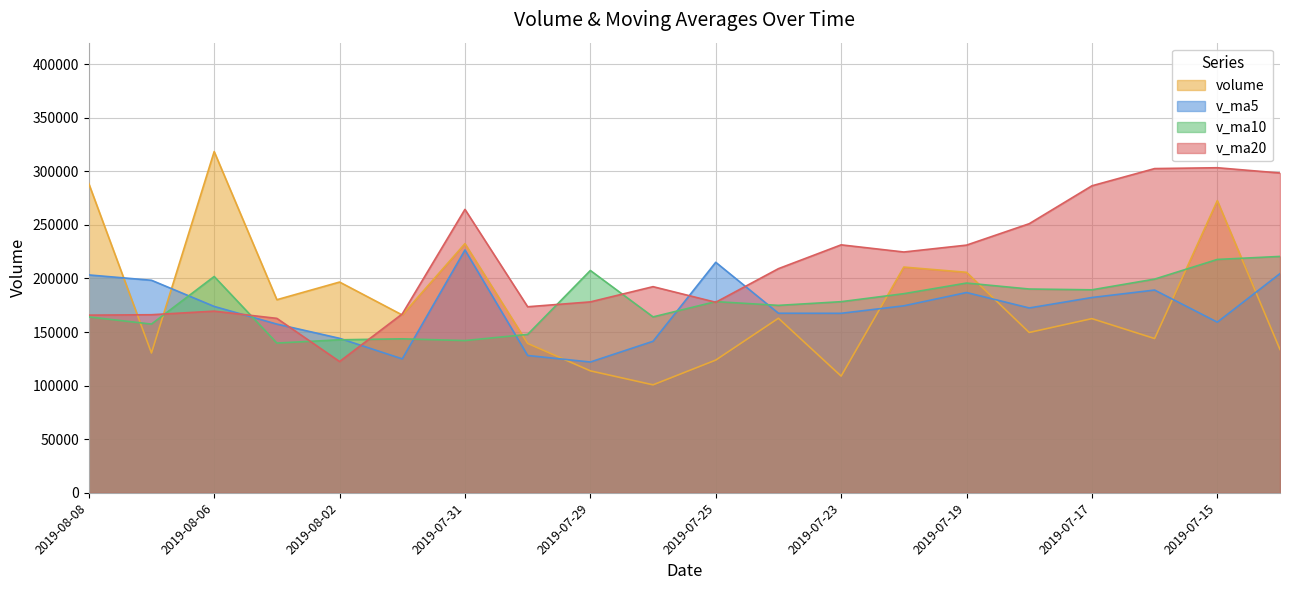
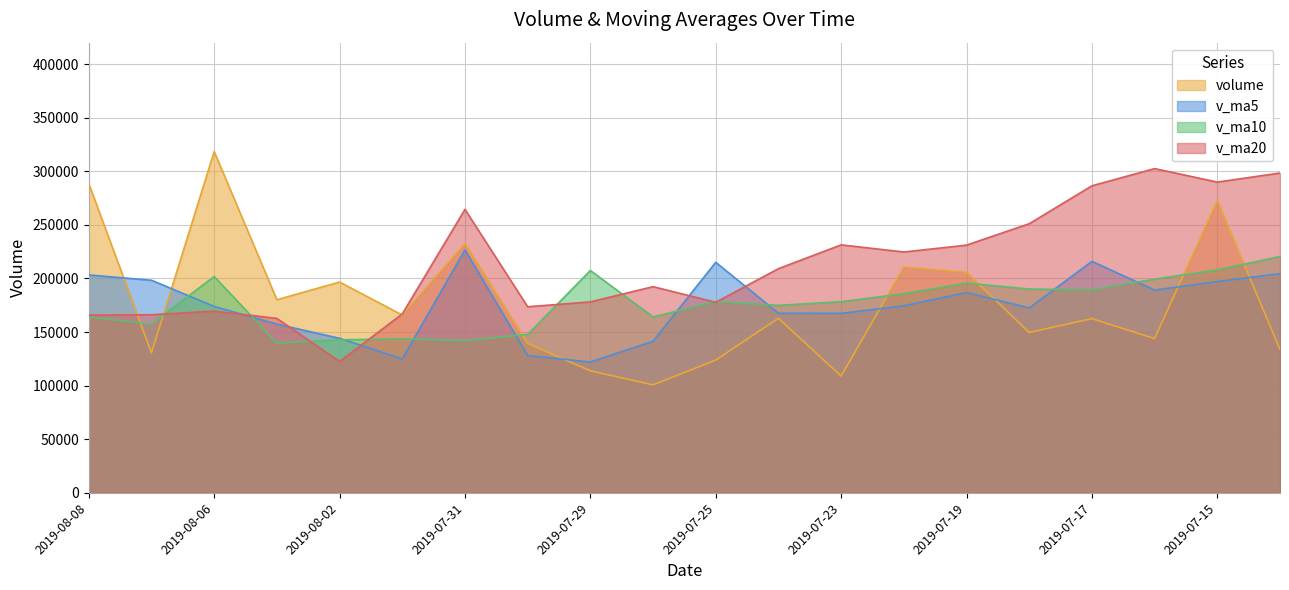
v_ma5, 2019-07-17: 182000 -> 216000
v_ma5, 2019-07-15: 159000 -> 197000
v_ma10, 2019-07-15: 218000 -> 208000
v_ma20, 2019-07-15: 303000 -> 290000
